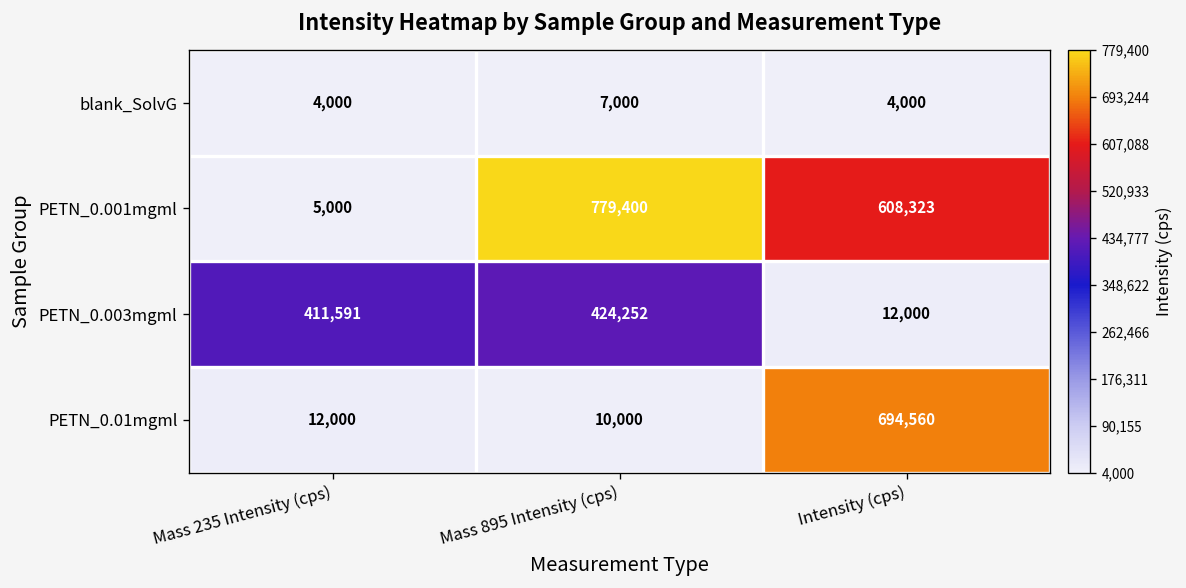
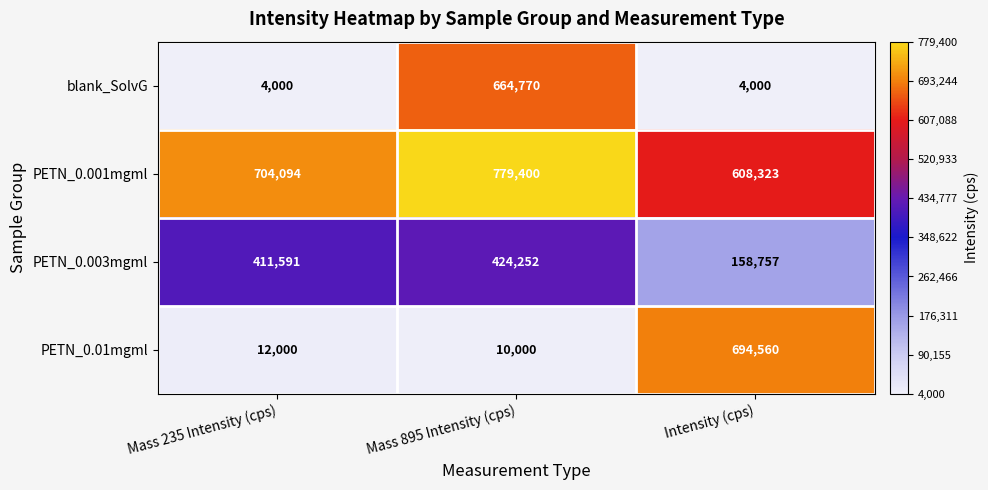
blank_SolvG, Mass 895 Intensity (cps): 7,000 -> 664,770
PETN_0.001mgml, Mass 235 Intensity (cps): 5,000 -> 704,094
PETN_0.003mgml, Intensity (cps): 12,000 -> 158,757
